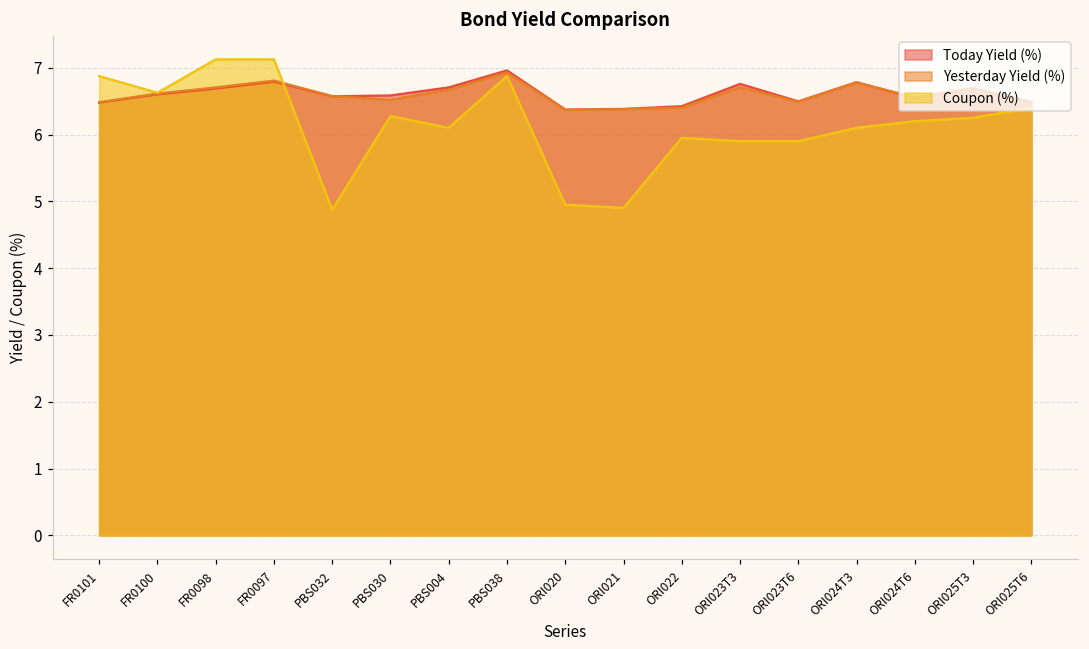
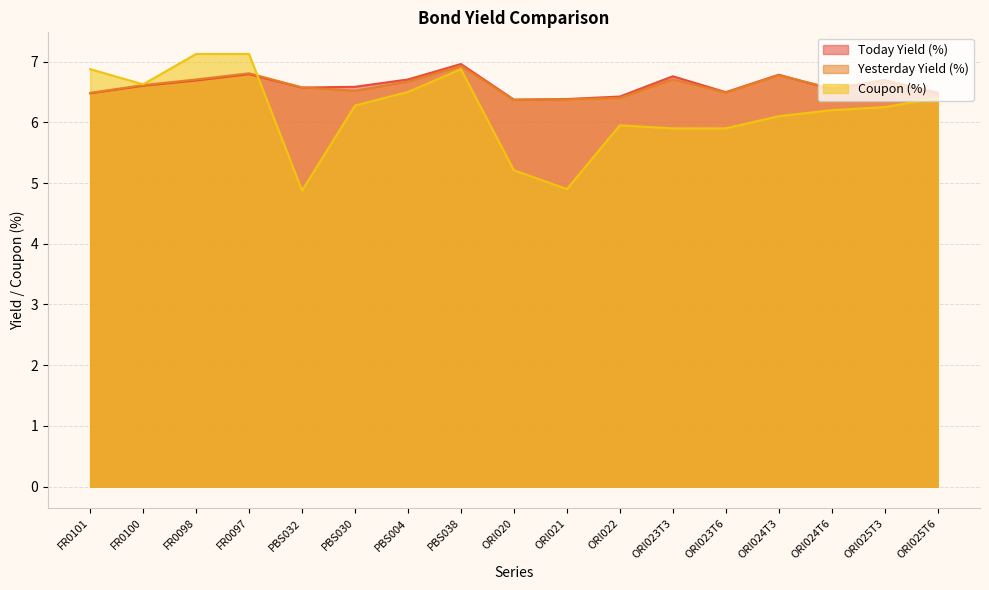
Coupon (%), PBS004: 6.1 -> 6.5
Coupon (%), ORI020: 5.0 -> 5.2
